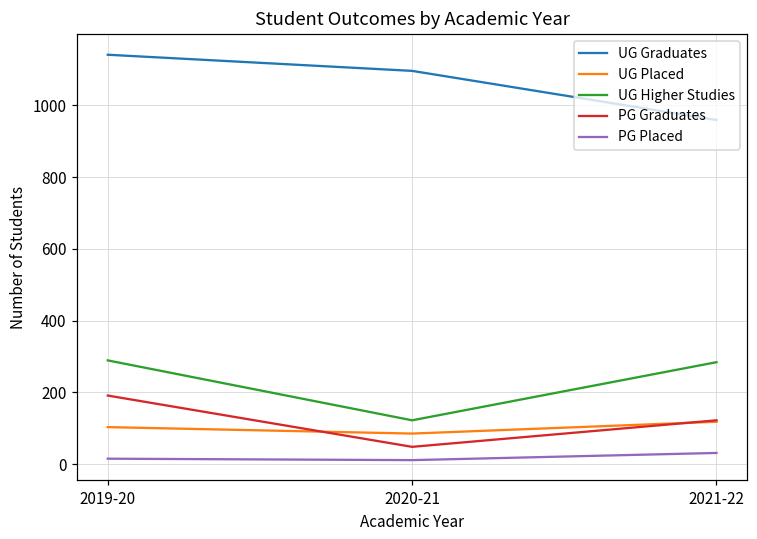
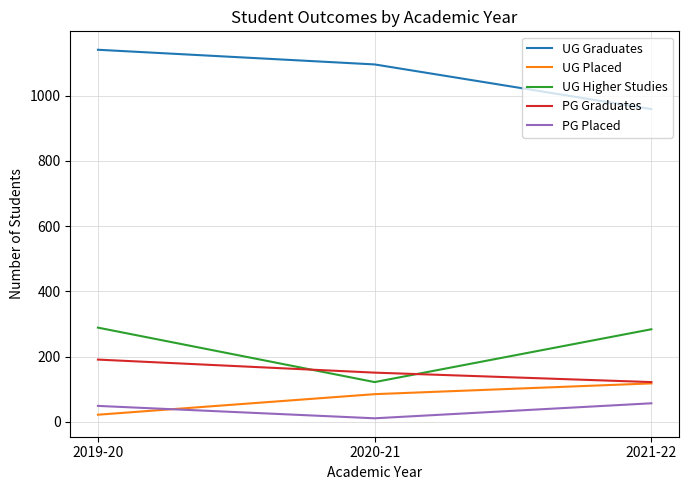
UG Placed, 2019-20: 100 -> 20
PG Placed, 2019-20: 20 -> 50
PG Graduates, 2020-21: 50 -> 150
PG Placed, 2021-22: 30 -> 60
